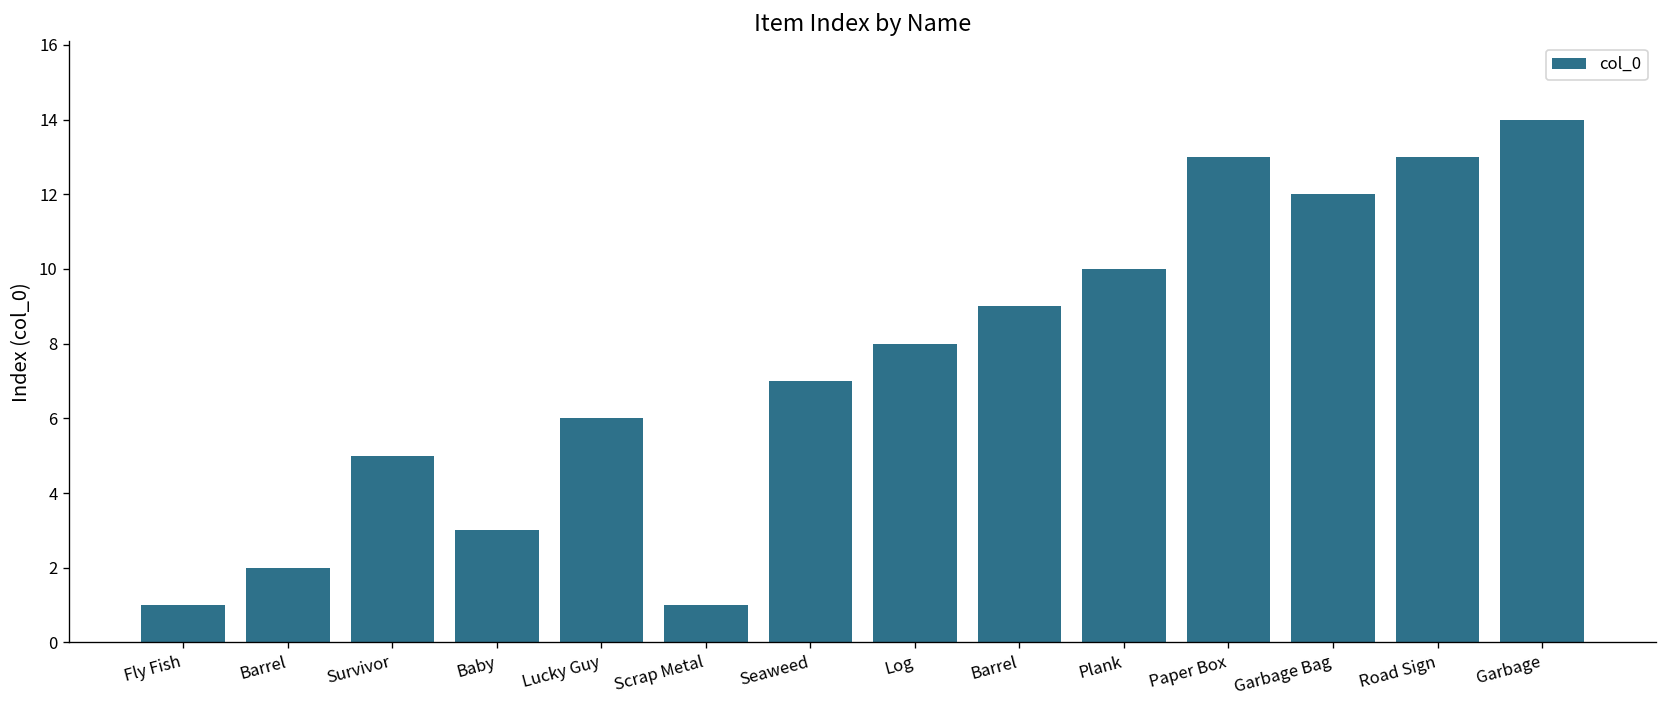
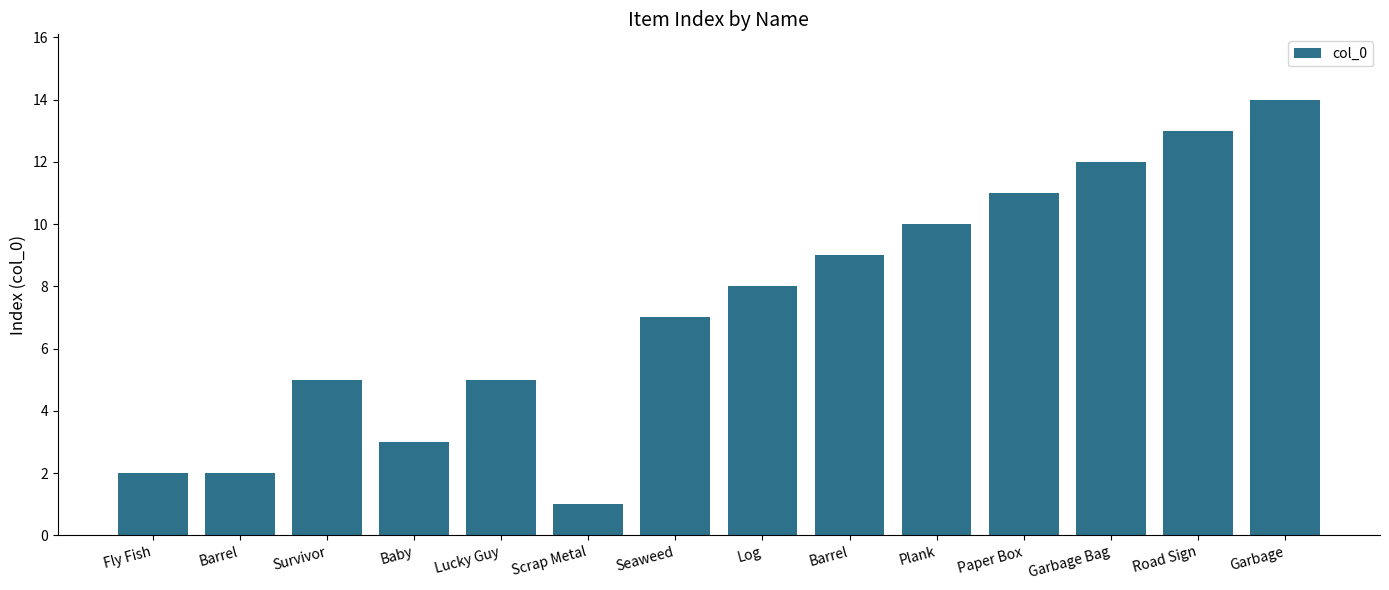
Fly Fish: 1 -> 2
Lucky Guy: 6 -> 5
Paper Box: 13 -> 11
